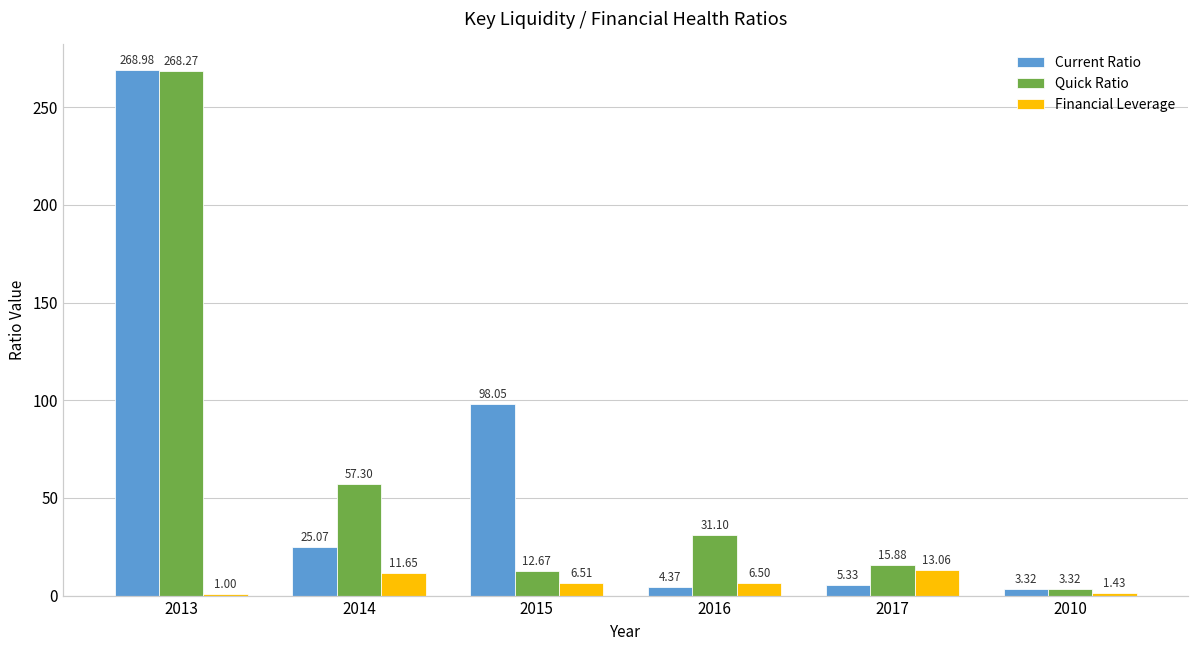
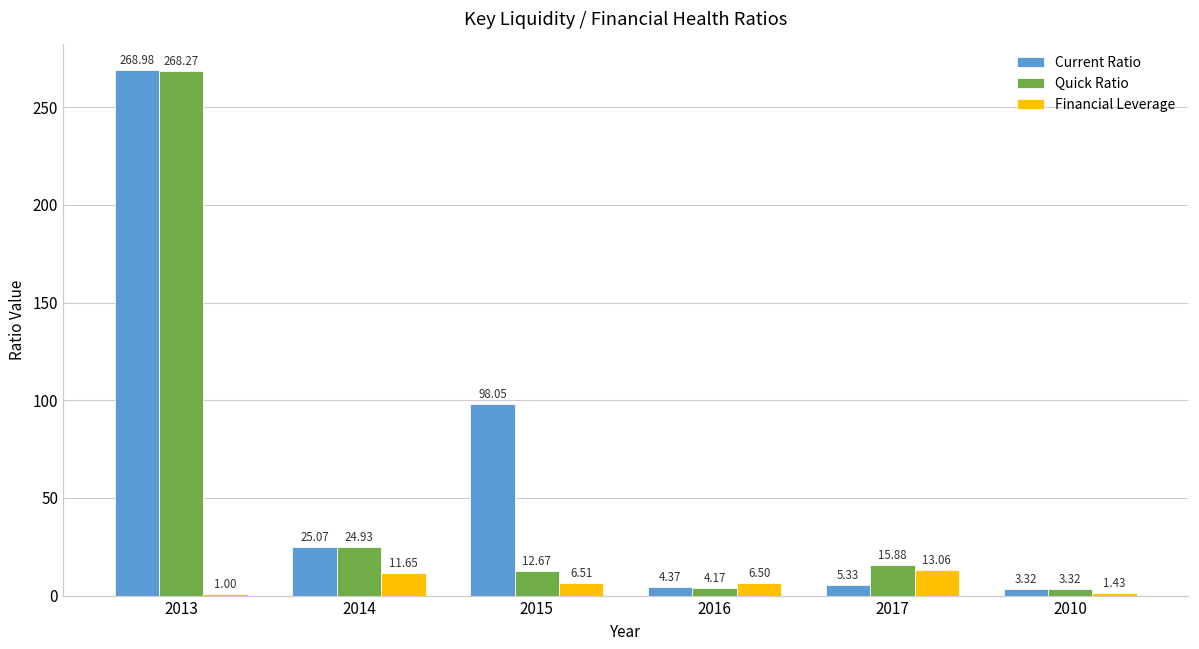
Quick Ratio, 2014: 57.30 -> 24.93
Quick Ratio, 2016: 31.10 -> 4.17
